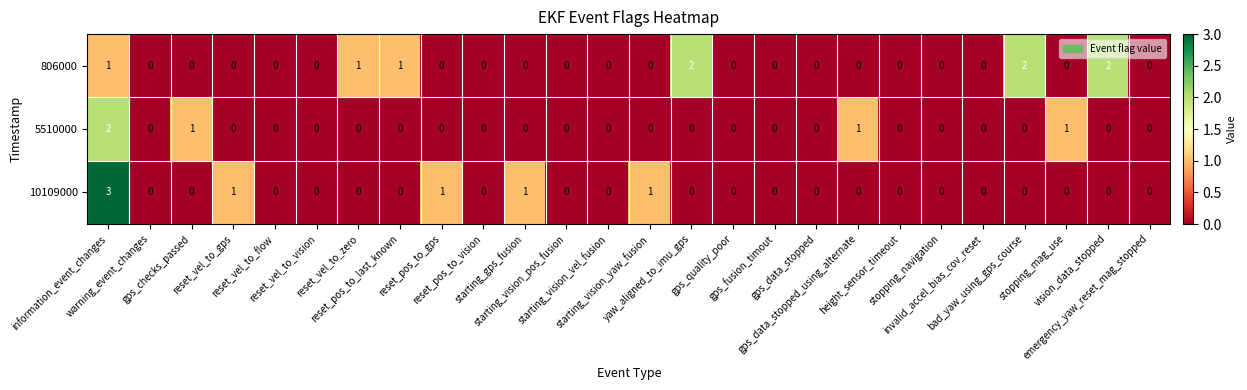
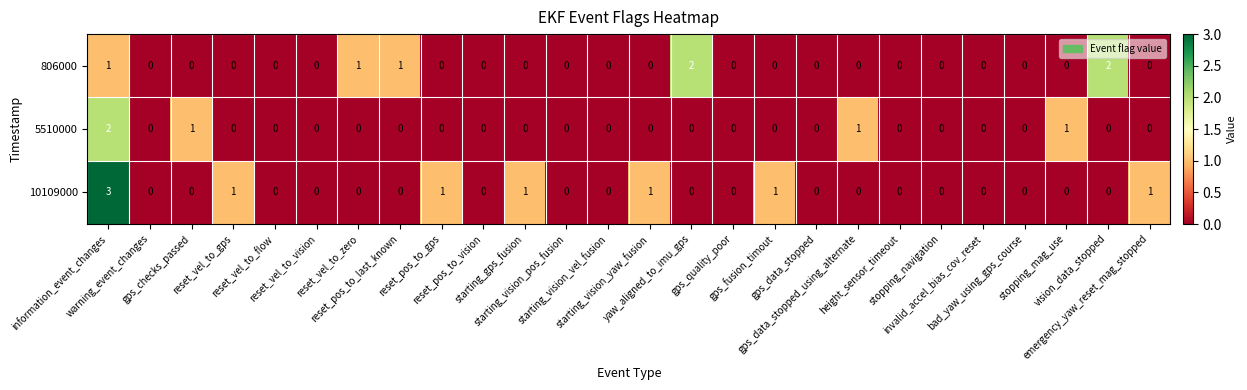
806000, bad_yaw_using_gps_course: 2 -> 0
10109000, gps_fusion_timout: 0 -> 1
10109000, emergency_yaw_reset_mag_stopped: 0 -> 1
